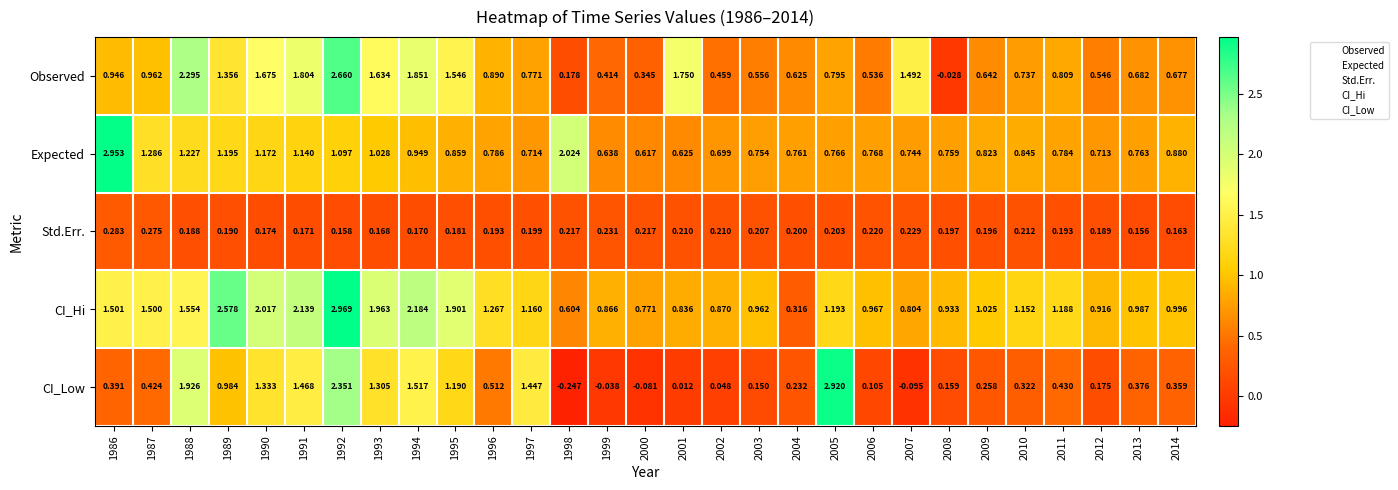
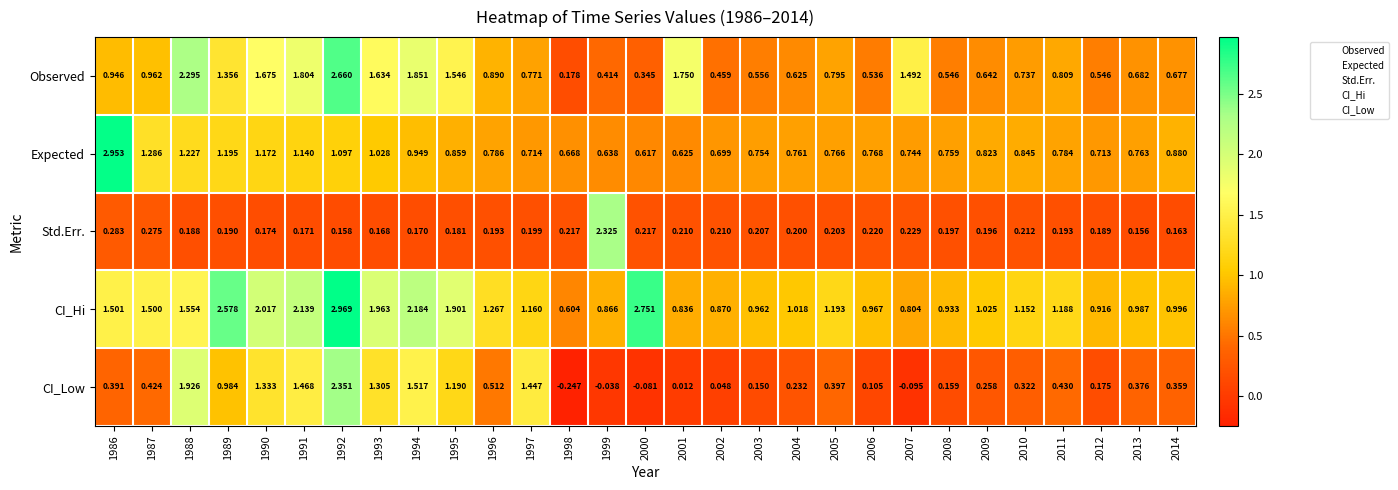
Observed, 2008: -0.028 -> 0.546
Expected, 1998: 2.024 -> 0.668
Std.Err., 1999: 0.231 -> 2.325
CI_Hi, 2000: 0.771 -> 2.751
CI_Hi, 2004: 0.316 -> 1.018
CI_Low, 2005: 2.920 -> 0.397
